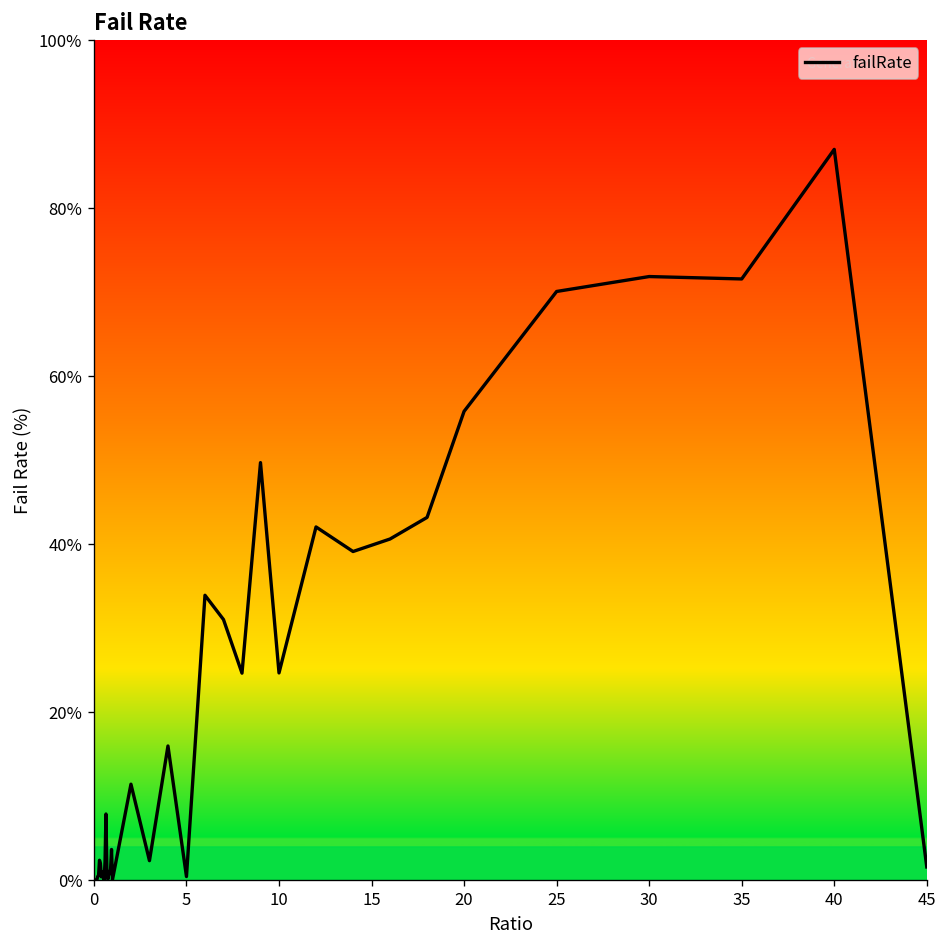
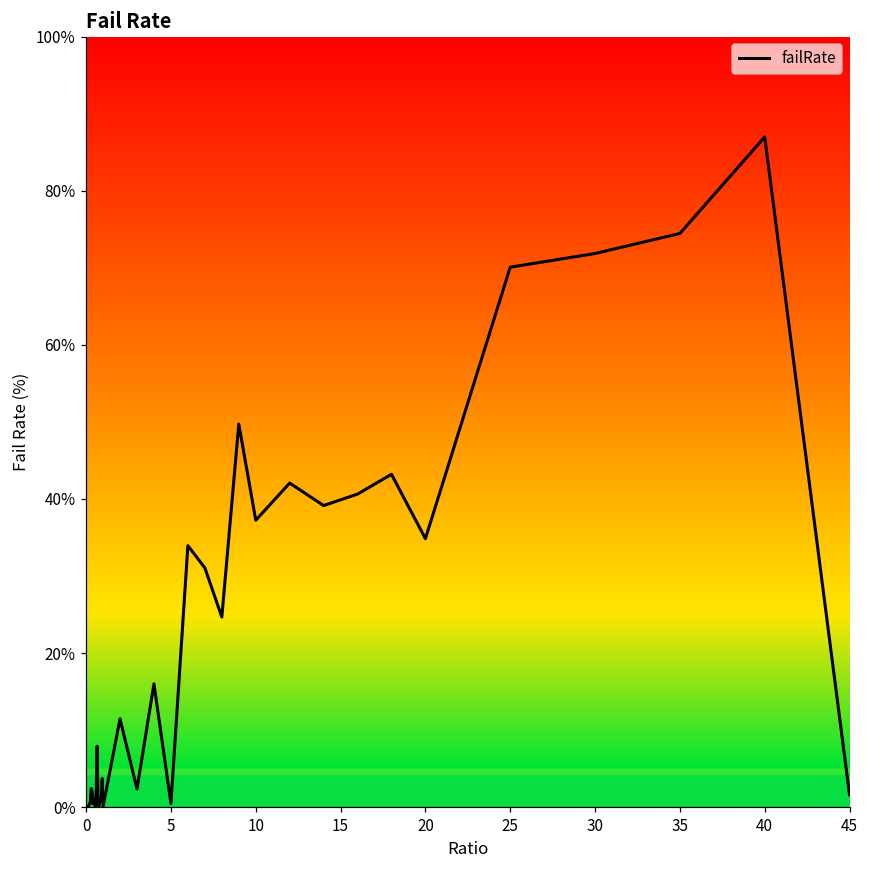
10: 25% -> 37%
20: 56% -> 35%
35: 72% -> 74%
